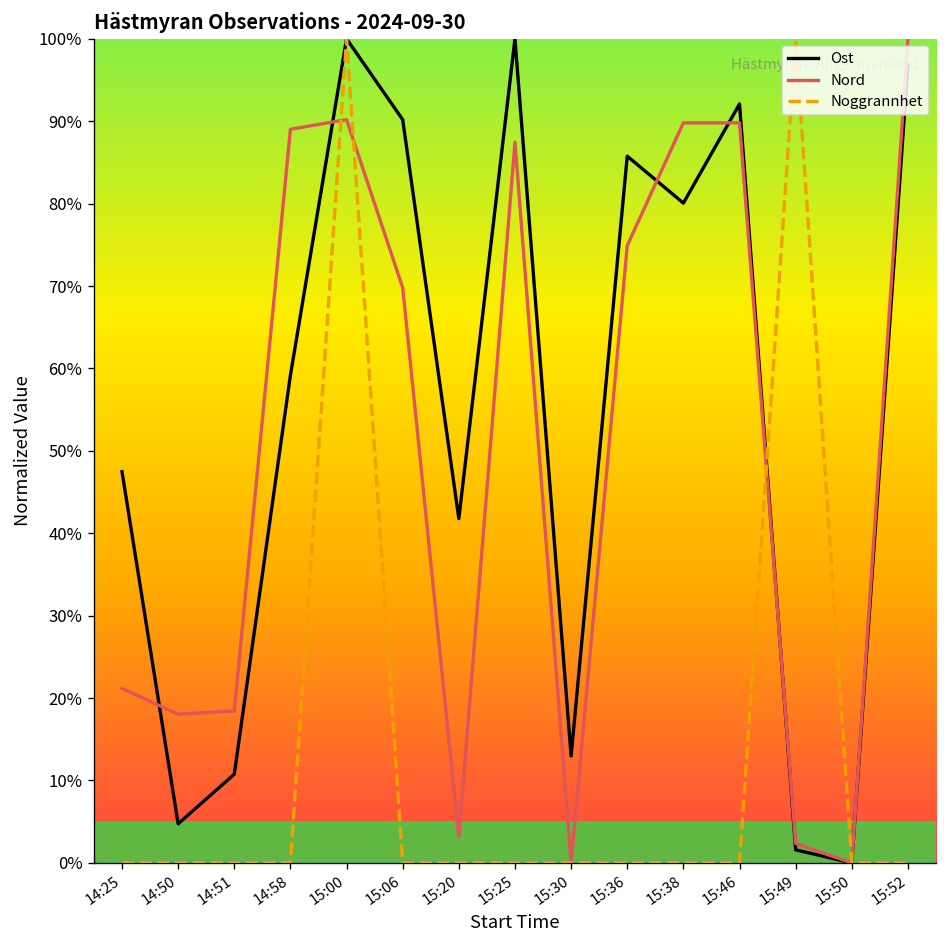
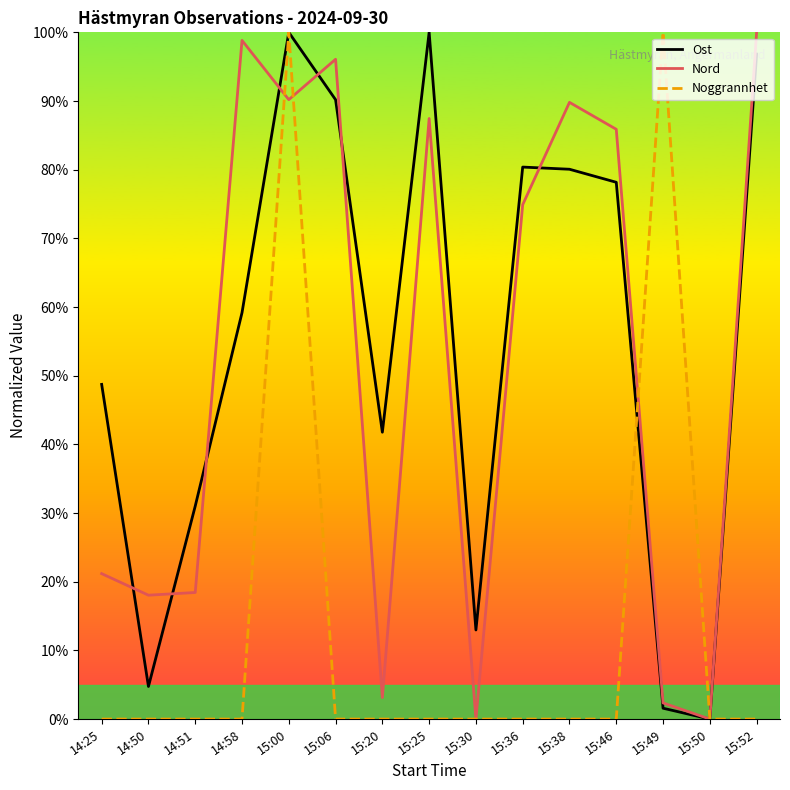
Ost, 14:25: 47% -> 49%
Ost, 14:51: 11% -> 31%
Nord, 14:58: 89% -> 99%
Nord, 15:06: 70% -> 96%
Ost, 15:36: 86% -> 80%
Ost, 15:46: 92% -> 78%
Nord, 15:46: 90% -> 86%
